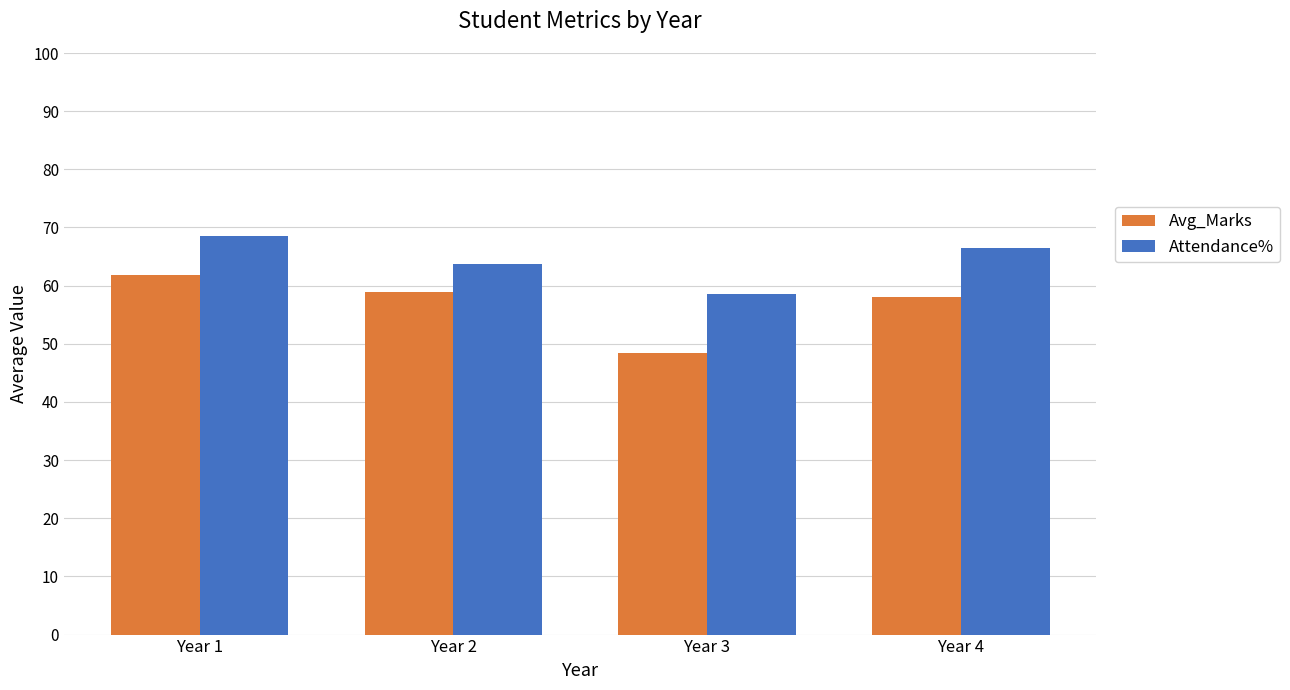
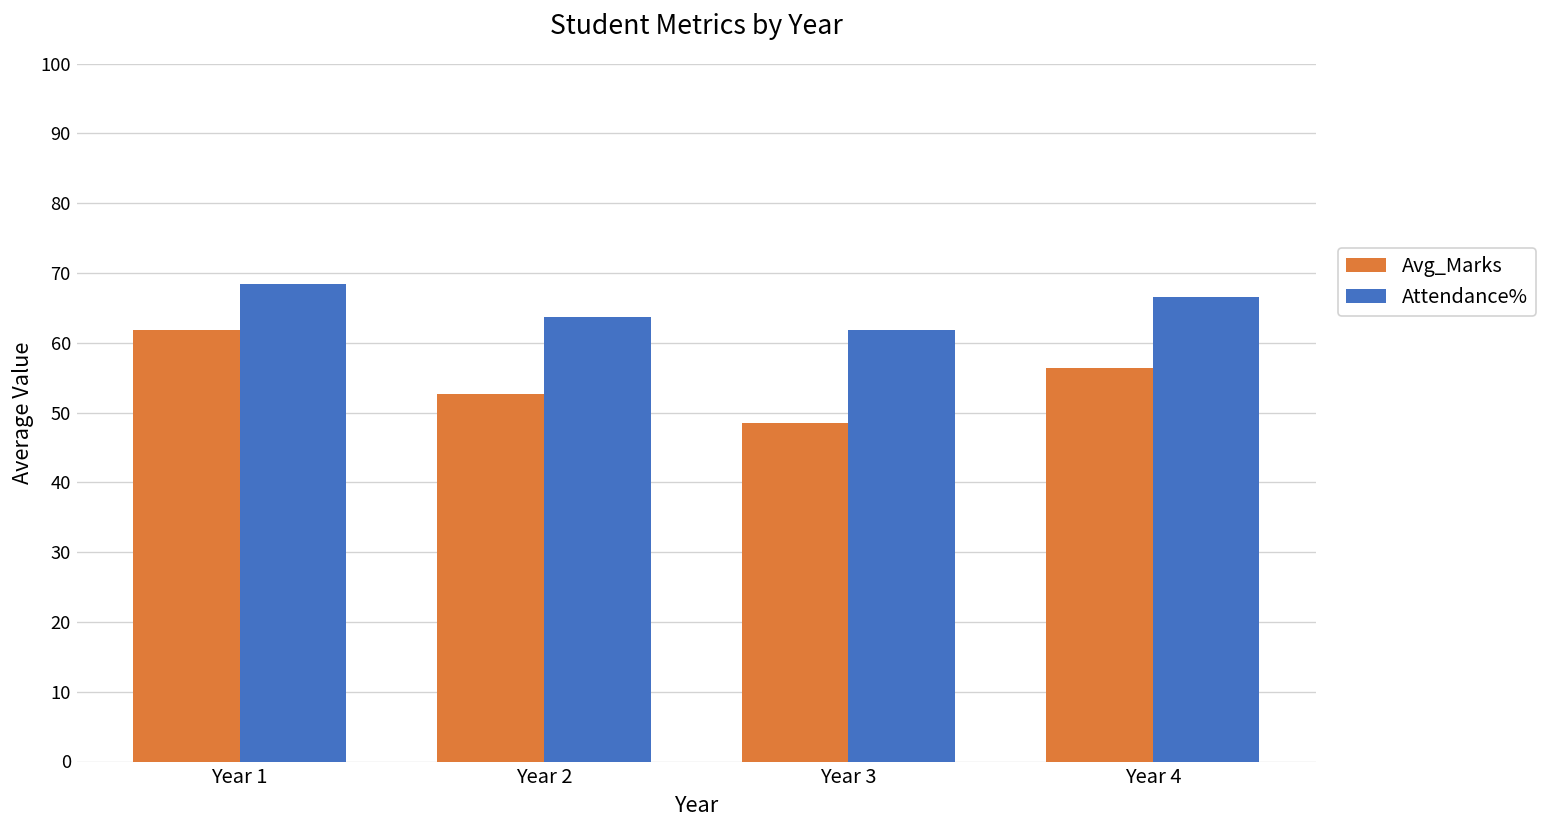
Avg_Marks, Year 2: 59 -> 53
Attendance%, Year 3: 59 -> 62
Avg_Marks, Year 4: 58 -> 56
